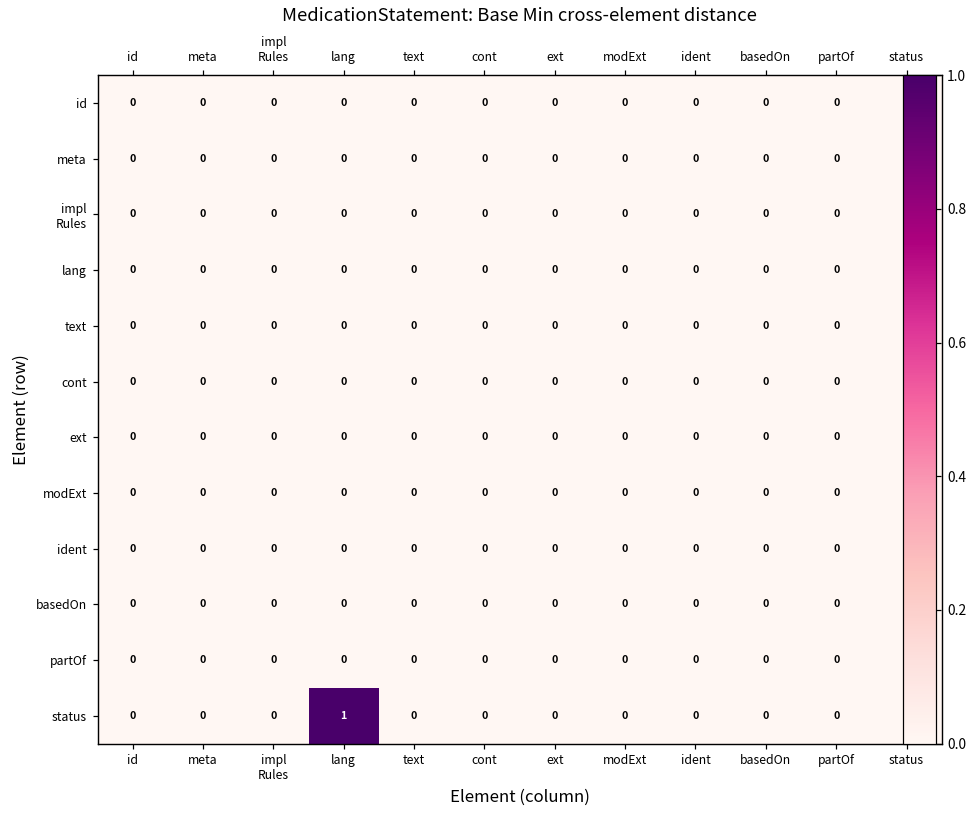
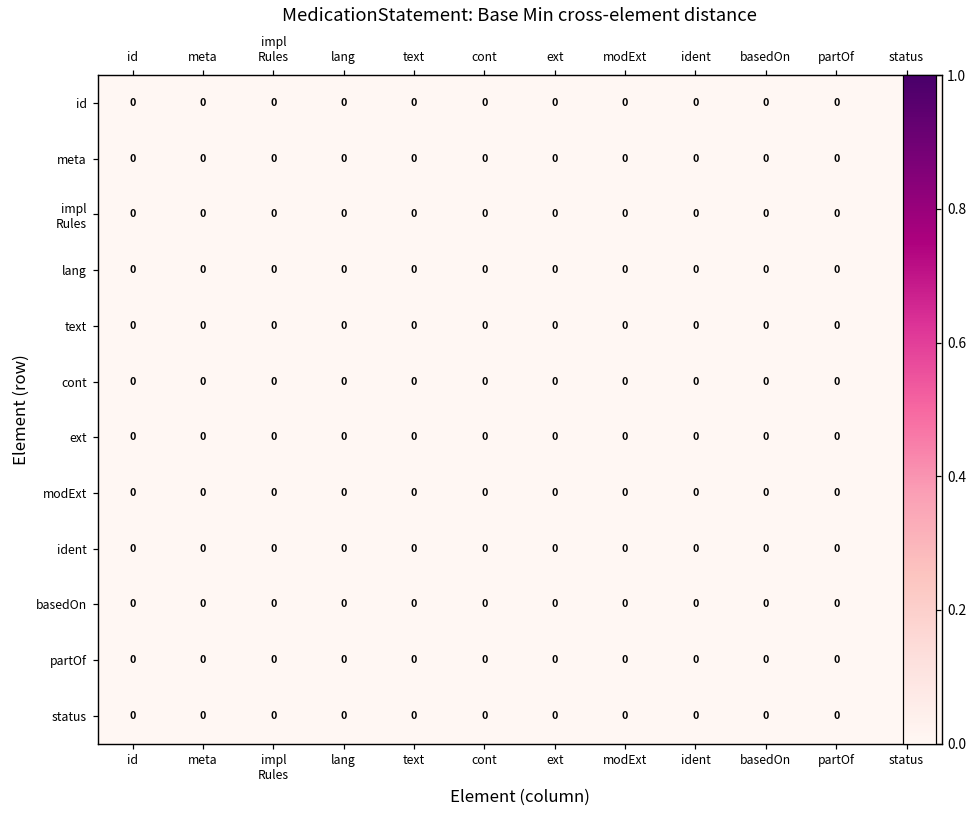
status, lang: 1 -> 0
